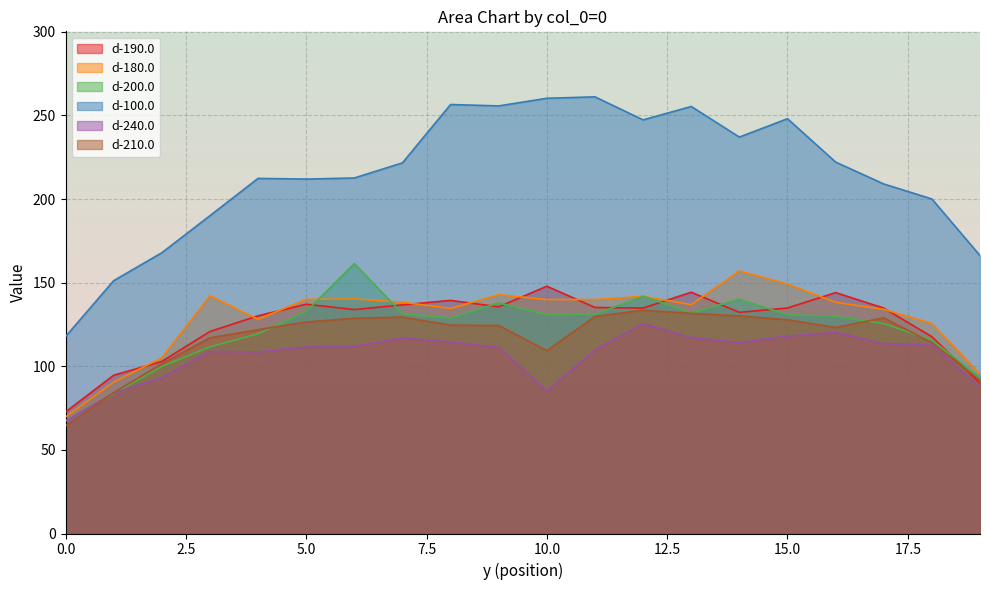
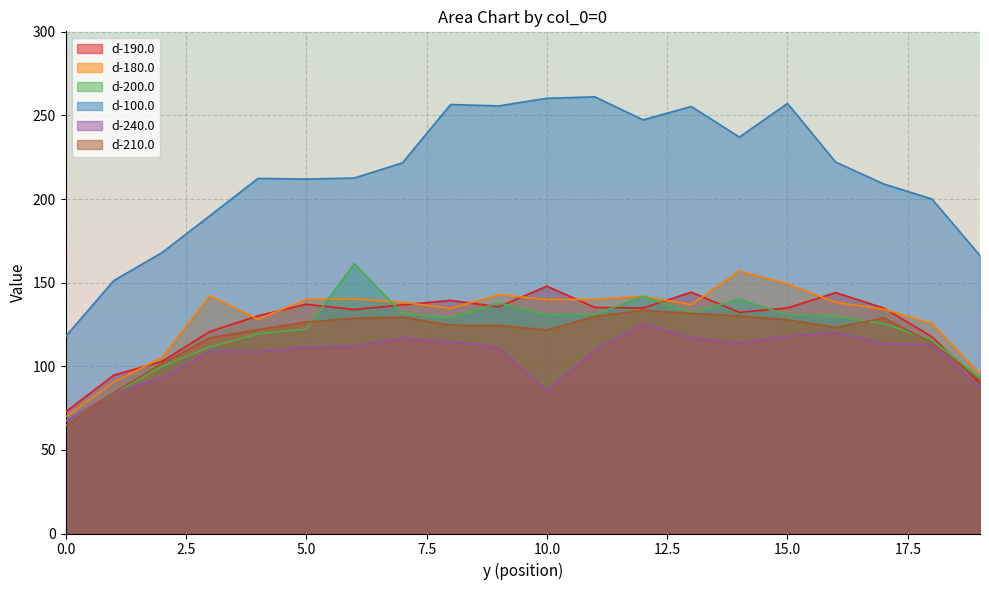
d-200.0, 5.0: 133 -> 122
d-210.0, 10.0: 109 -> 122
d-100.0, 15.0: 248 -> 257
